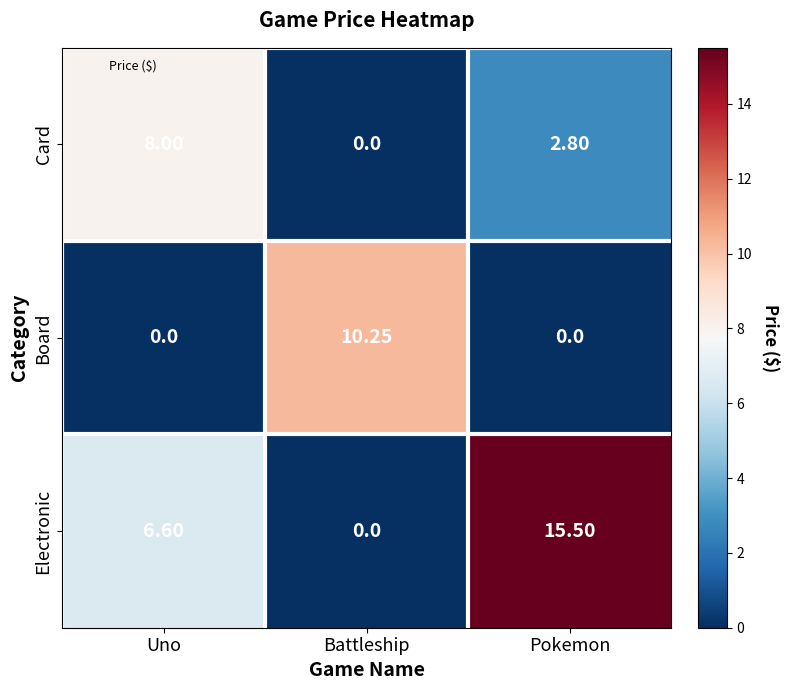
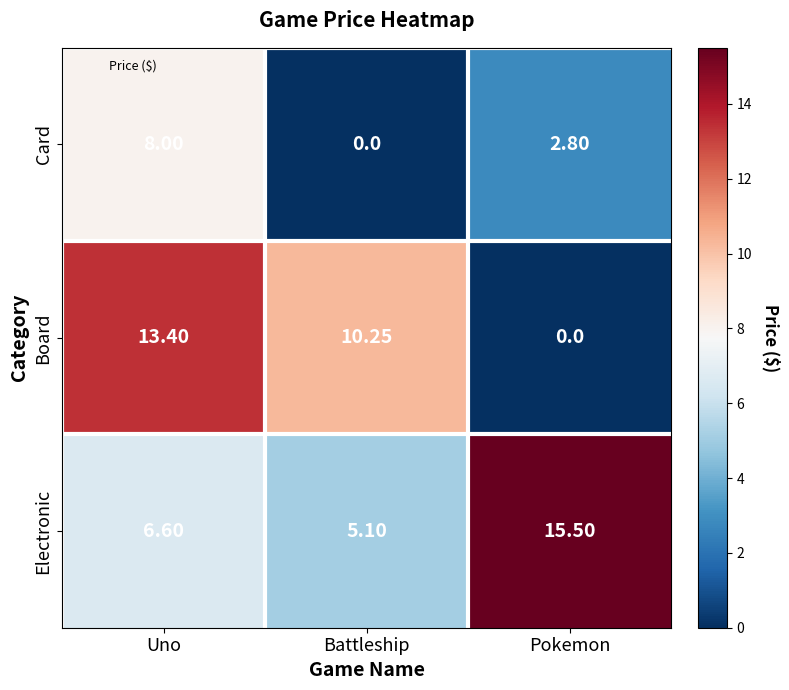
Board, Uno: 0.0 -> 13.40
Electronic, Battleship: 0.0 -> 5.10
